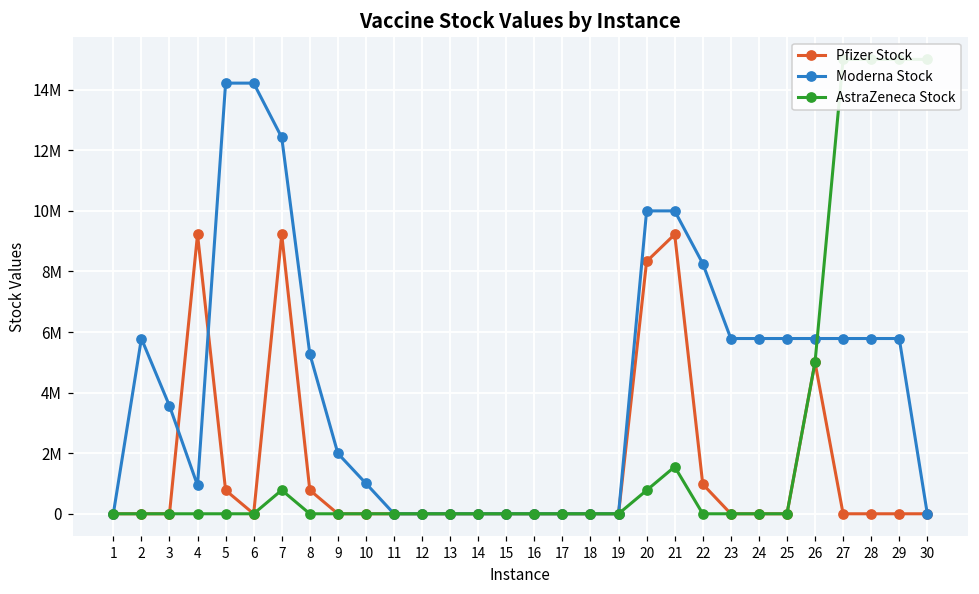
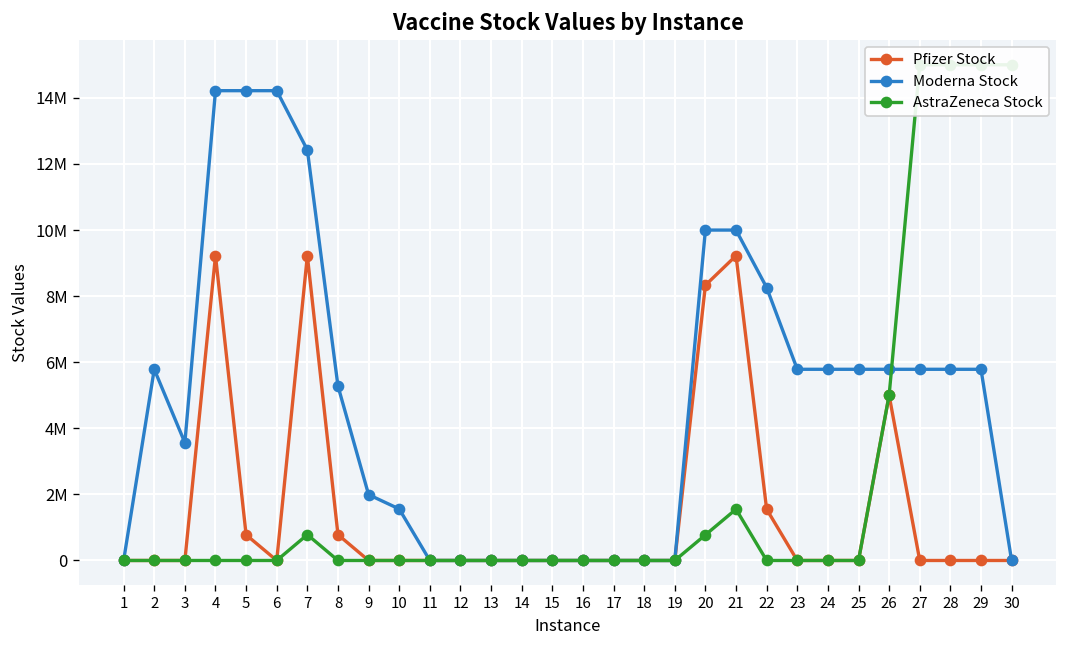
Moderna Stock, 4: 900000 -> 14200000
Moderna Stock, 10: 1000000 -> 1600000
Pfizer Stock, 22: 1000000 -> 1600000
